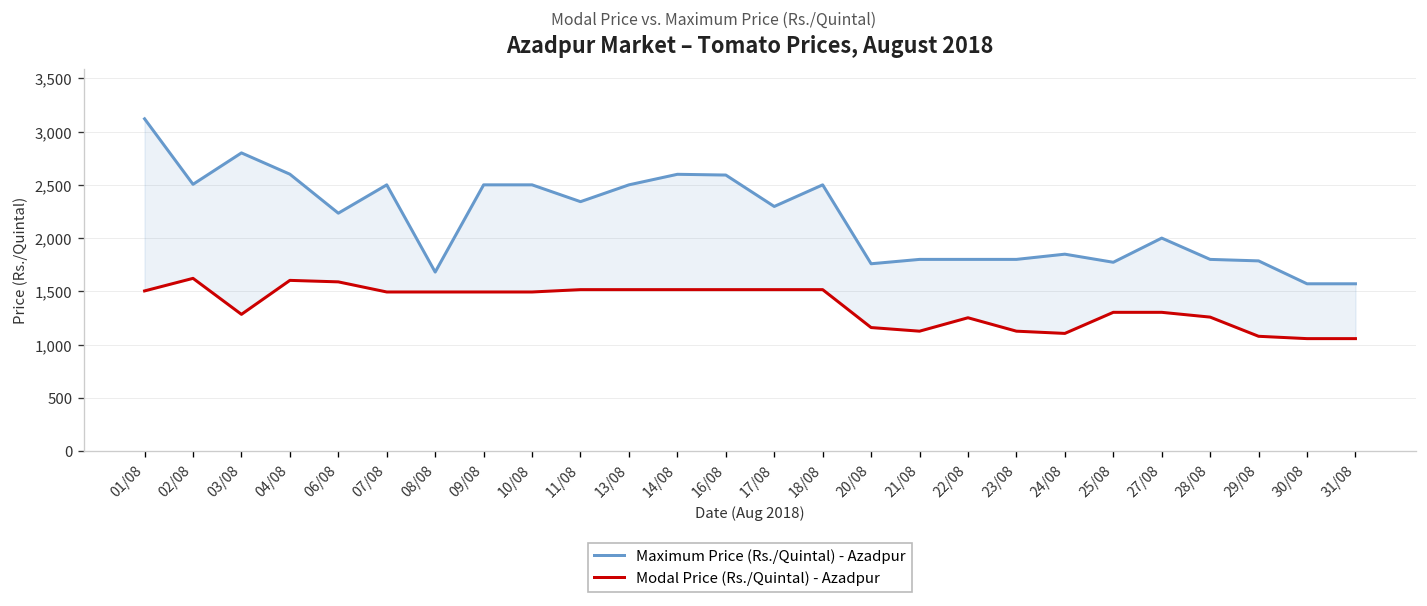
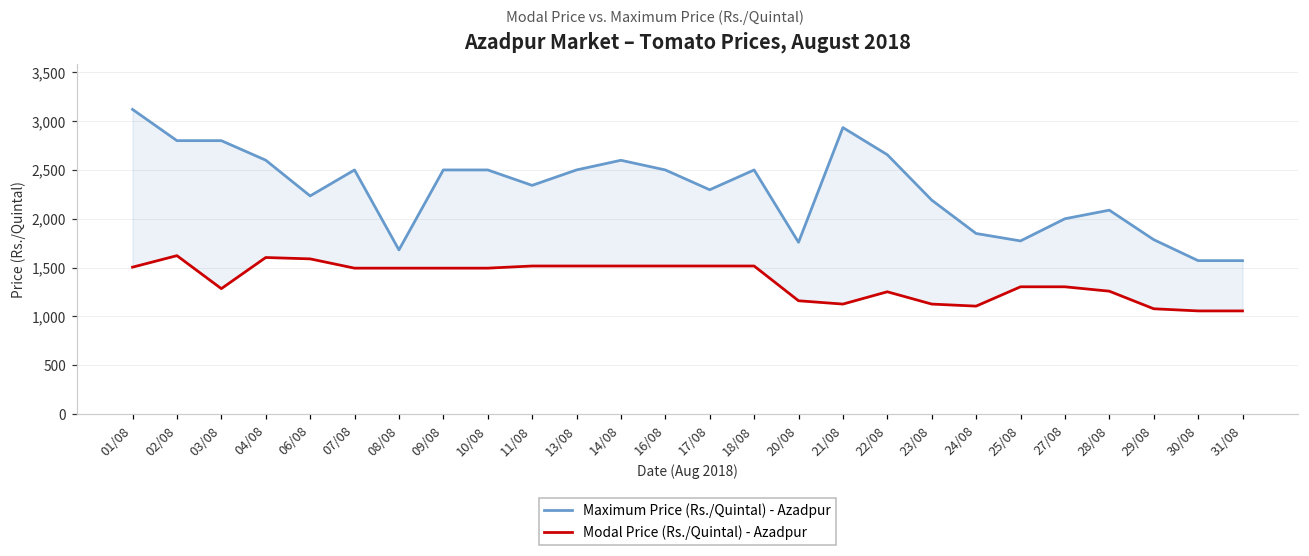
Maximum Price (Rs./Quintal) - Azadpur, 02/08: 2,500 -> 2,800
Maximum Price (Rs./Quintal) - Azadpur, 16/08: 2,600 -> 2,500
Maximum Price (Rs./Quintal) - Azadpur, 21/08: 1,800 -> 2,900
Maximum Price (Rs./Quintal) - Azadpur, 22/08: 1,800 -> 2,700
Maximum Price (Rs./Quintal) - Azadpur, 23/08: 1,800 -> 2,200
Maximum Price (Rs./Quintal) - Azadpur, 28/08: 1,800 -> 2,100
